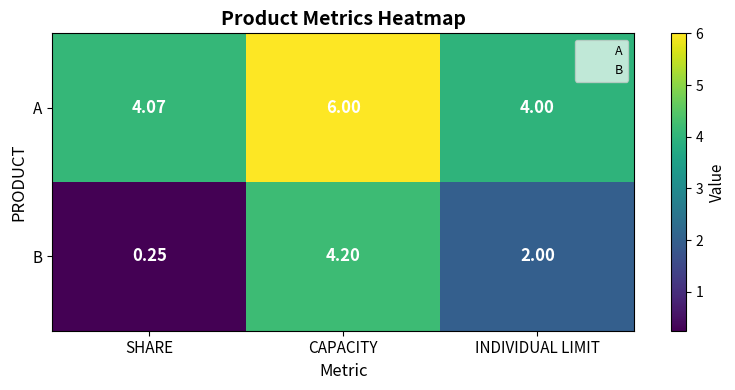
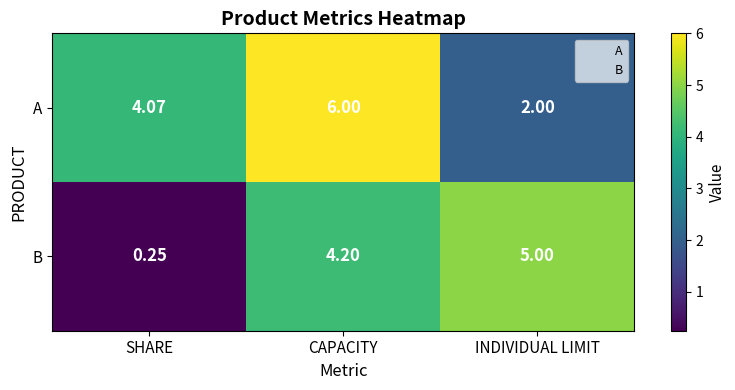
A, INDIVIDUAL LIMIT: 4.00 -> 2.00
B, INDIVIDUAL LIMIT: 2.00 -> 5.00
